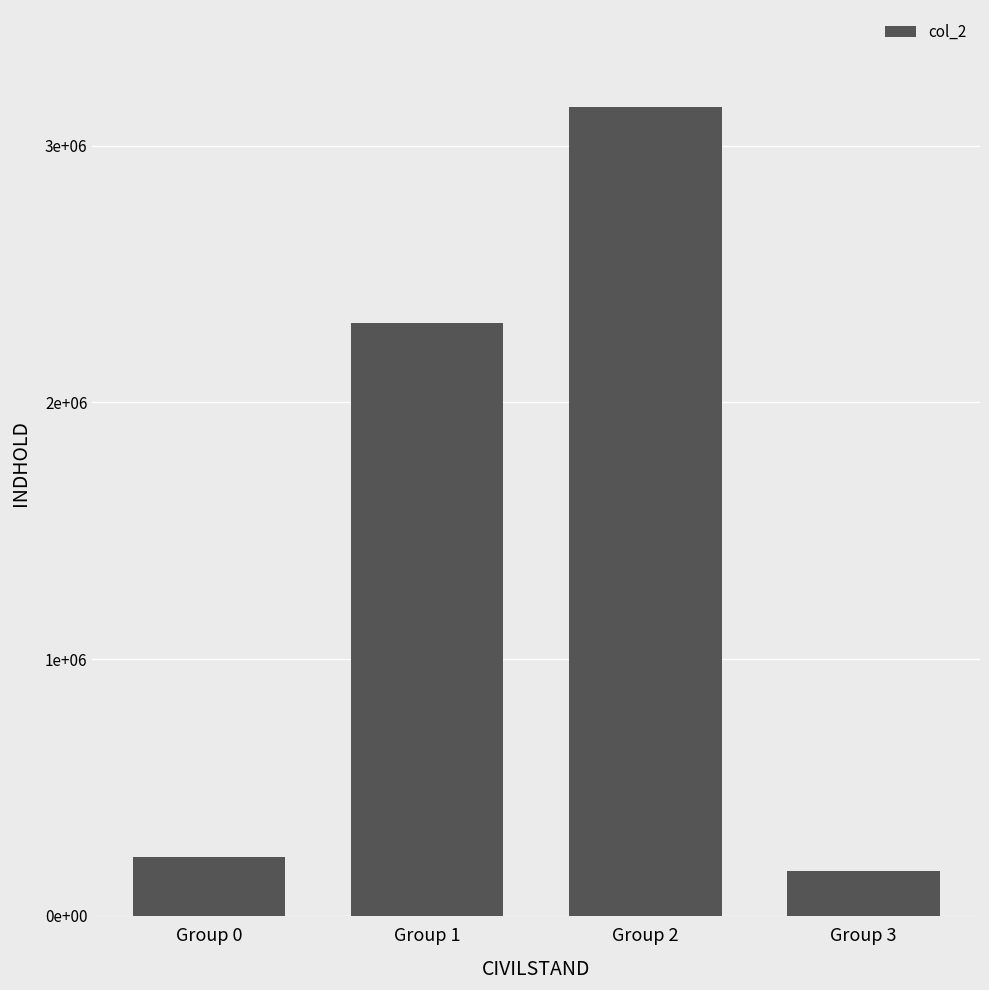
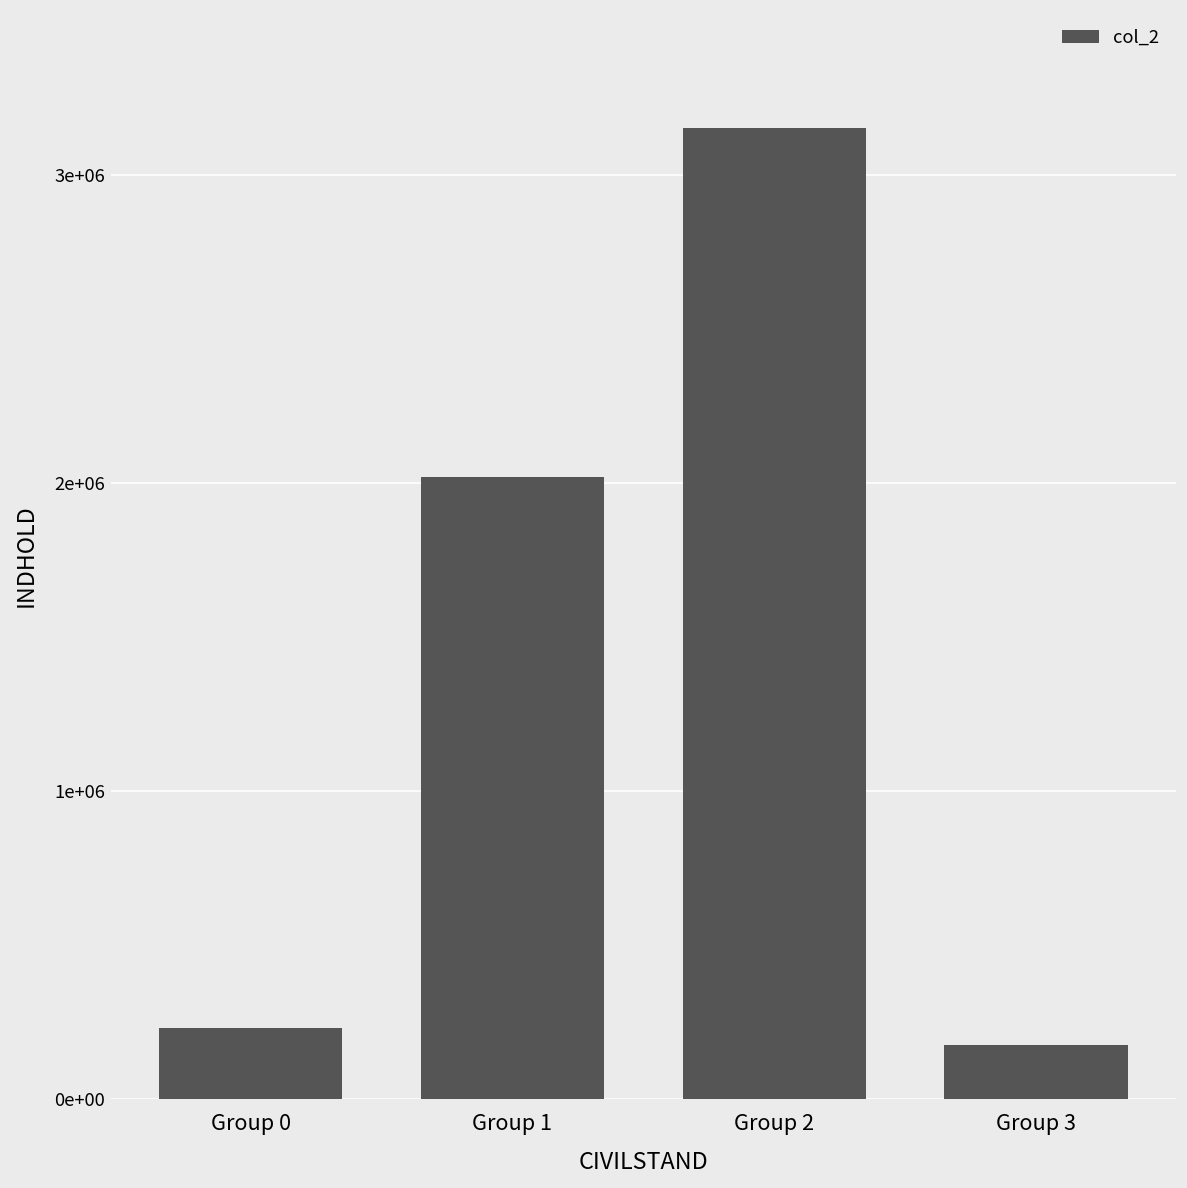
Group 1: 2310000 -> 2020000
